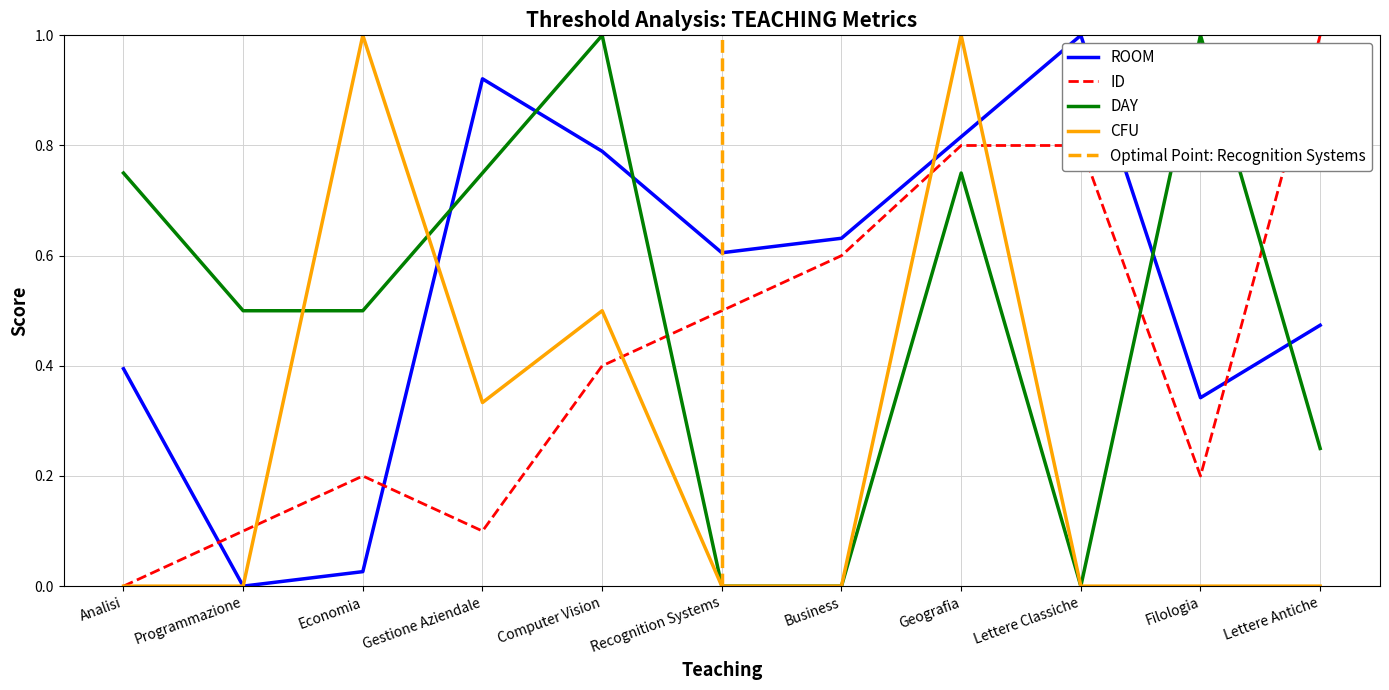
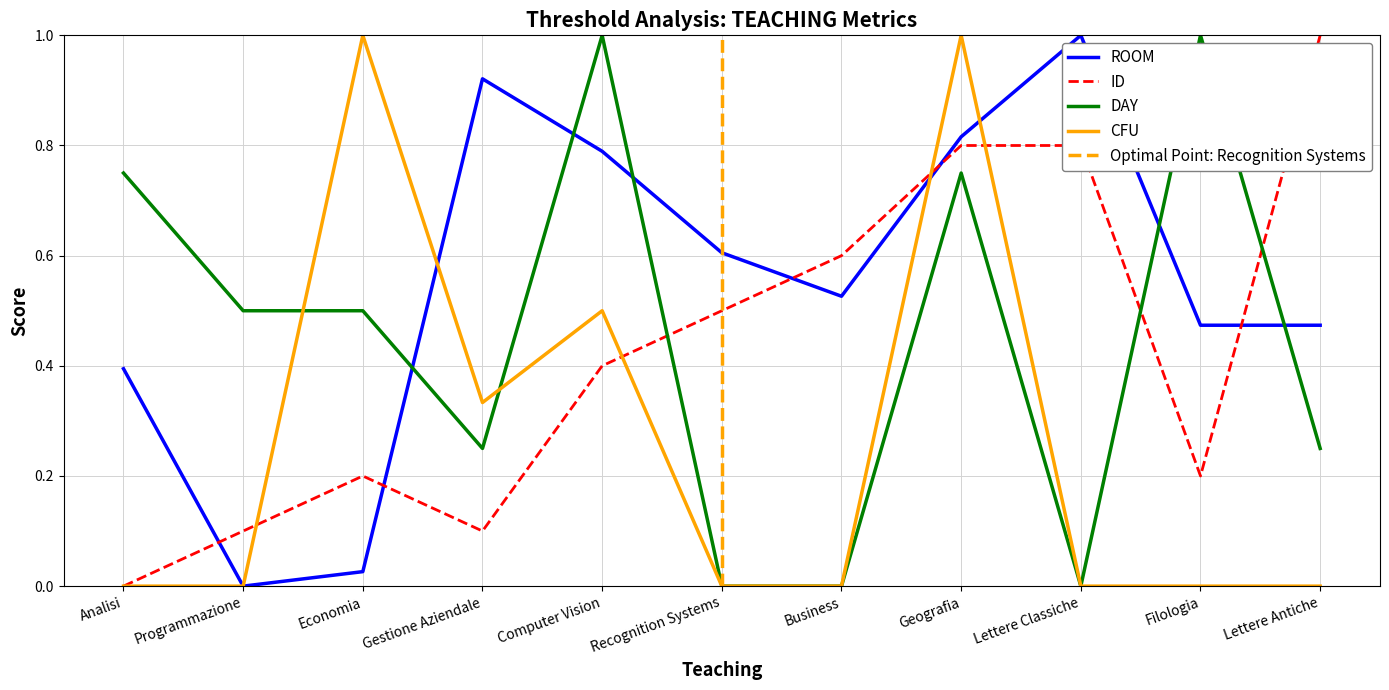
DAY, Gestione Aziendale: 0.75 -> 0.25
ROOM, Business: 0.63 -> 0.53
ROOM, Filologia: 0.34 -> 0.47
